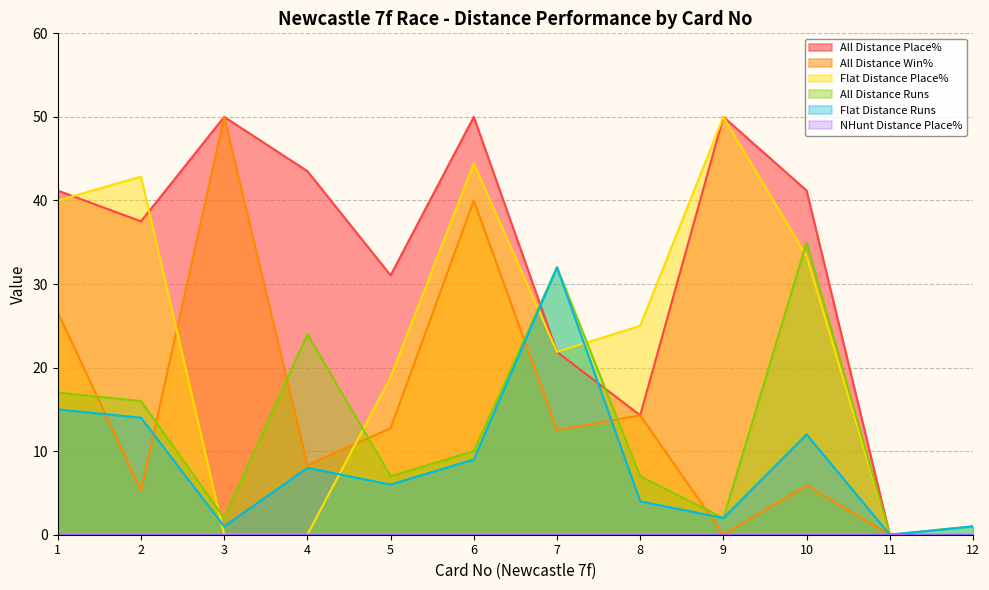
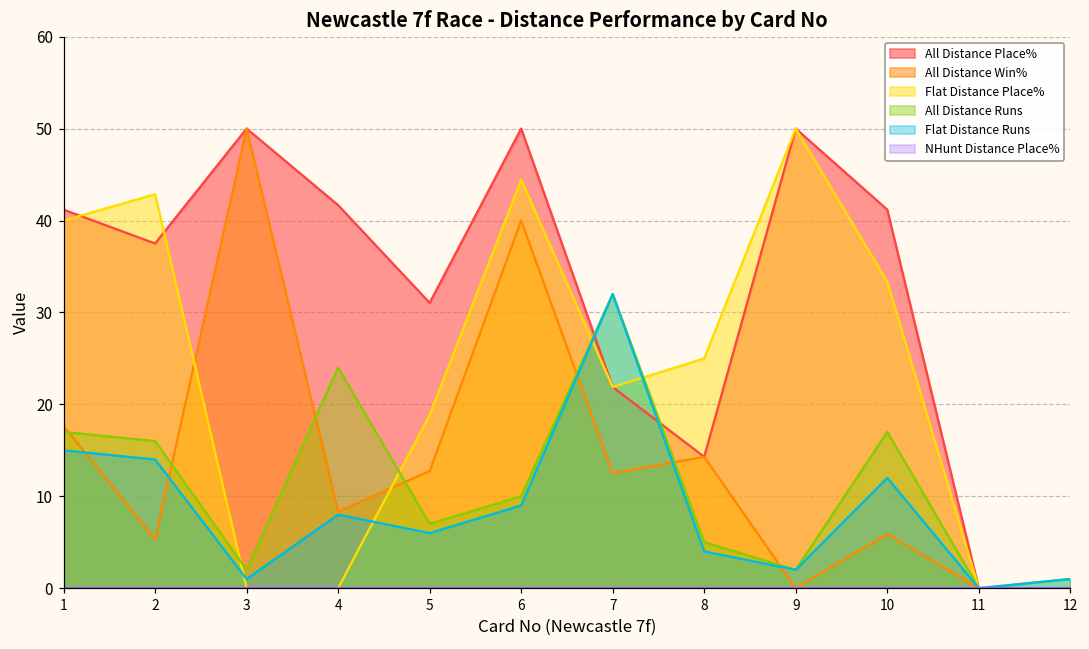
All Distance Win%, 1: 27 -> 18
All Distance Place%, 4: 44 -> 42
All Distance Runs, 8: 7 -> 5
All Distance Runs, 10: 35 -> 17
